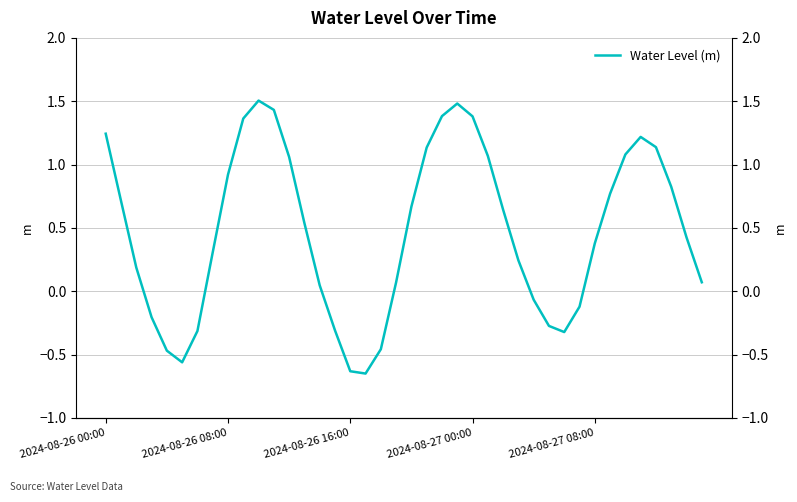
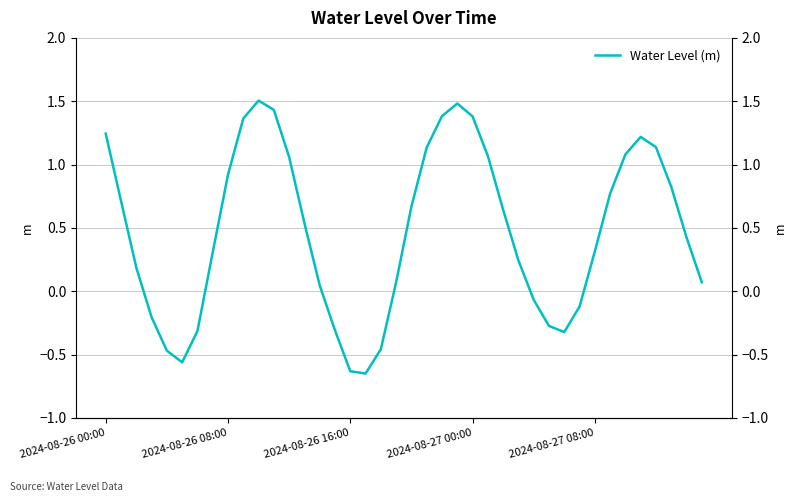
2024-08-27 08:00: 0.38 -> 0.31
